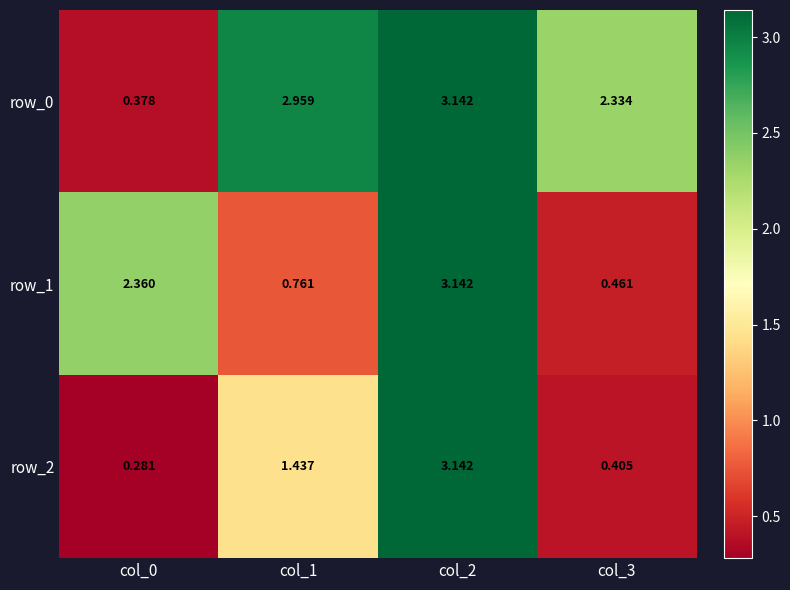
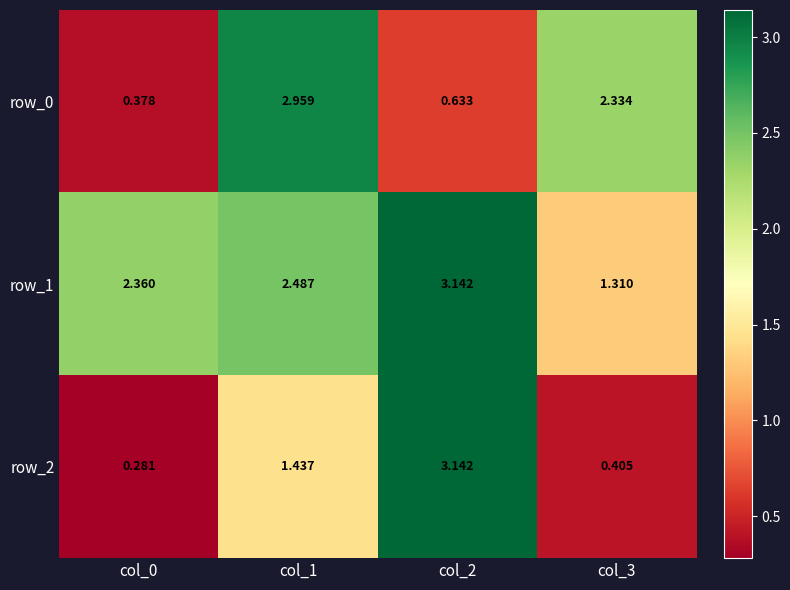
row_0, col_2: 3.142 -> 0.633
row_1, col_1: 0.761 -> 2.487
row_1, col_3: 0.461 -> 1.310
